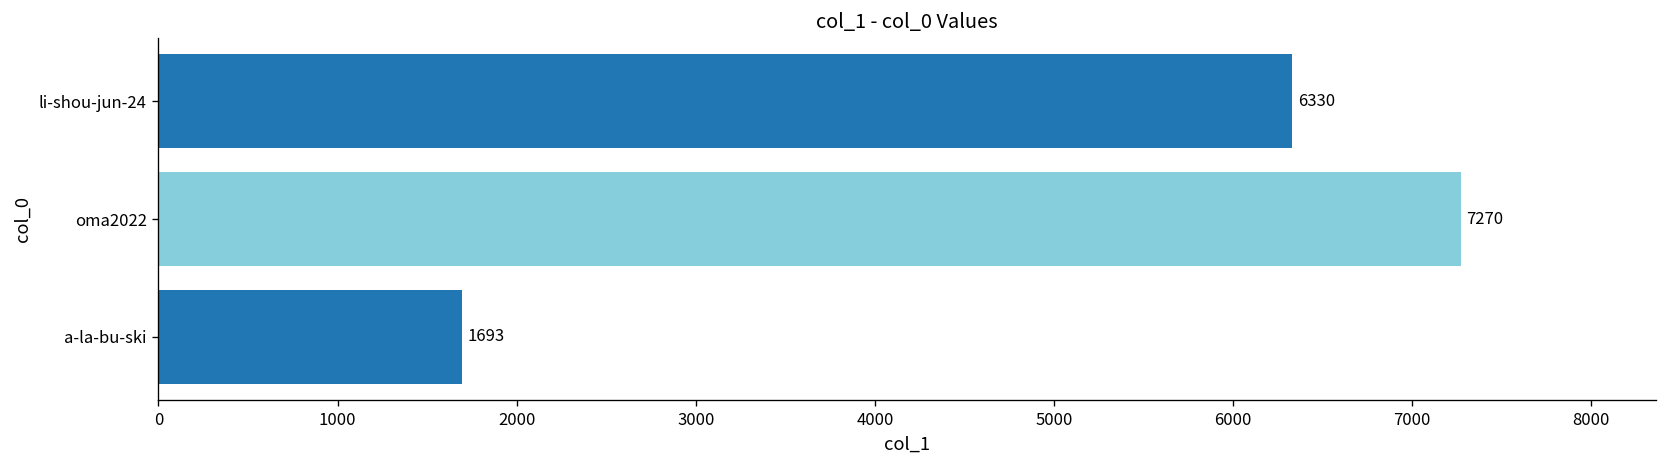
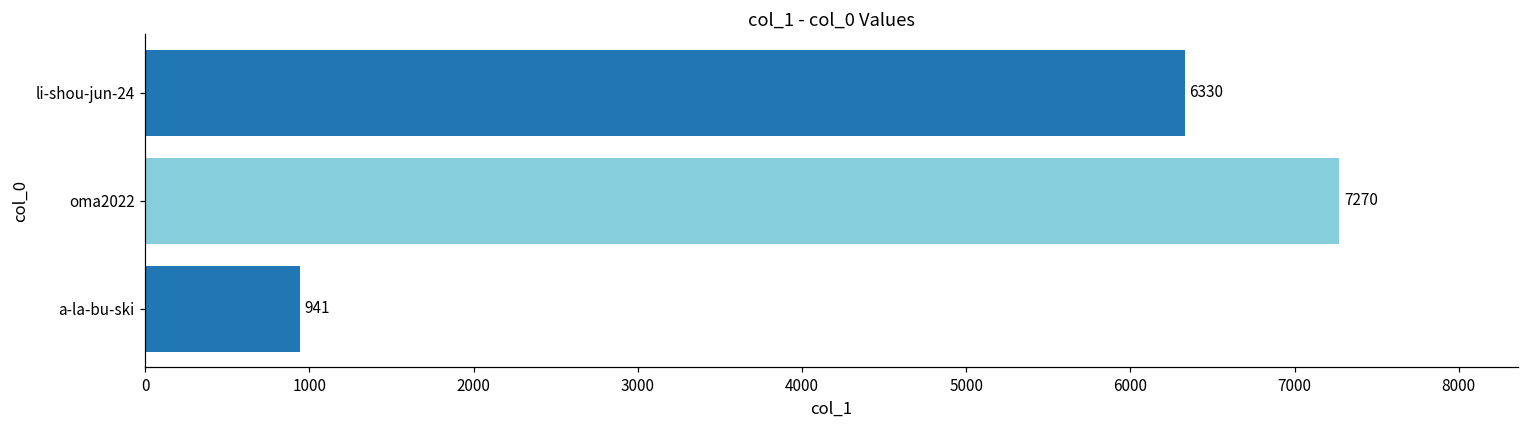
a-la-bu-ski: 1693 -> 941
